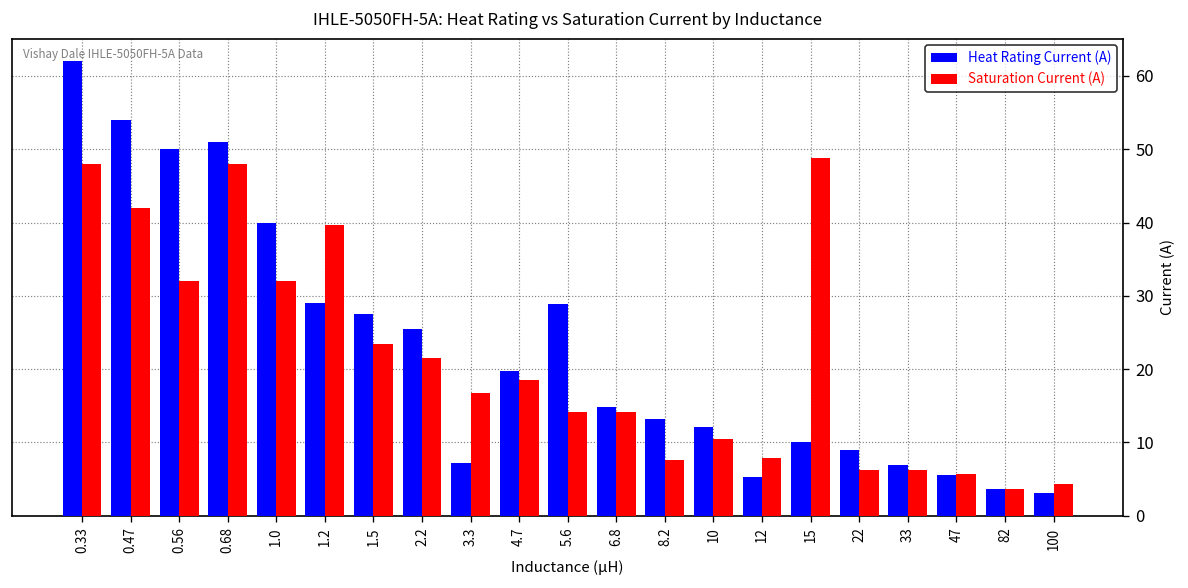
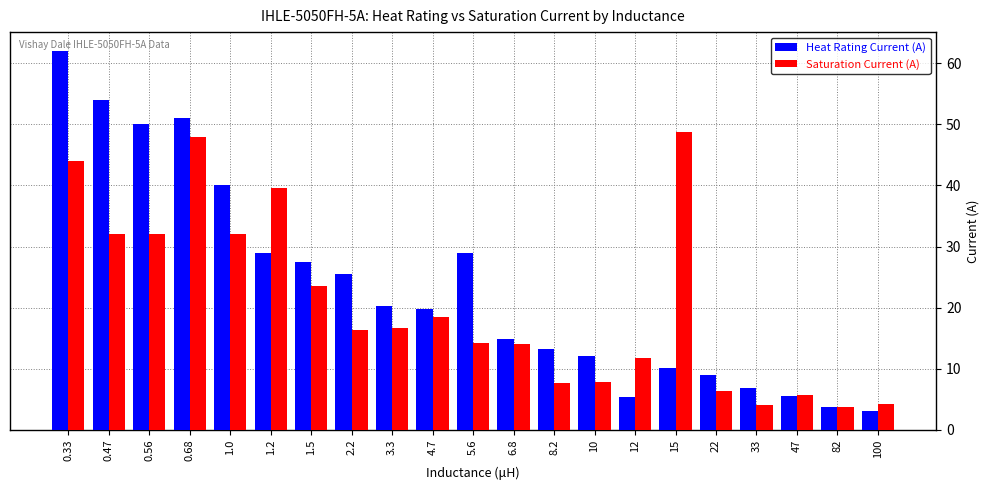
Saturation Current (A), 0.33: 48 -> 44
Saturation Current (A), 0.47: 42 -> 32
Saturation Current (A), 2.2: 22 -> 16
Heat Rating Current (A), 3.3: 7 -> 20
Saturation Current (A), 10: 11 -> 8
Saturation Current (A), 12: 8 -> 12
Saturation Current (A), 33: 6 -> 4
